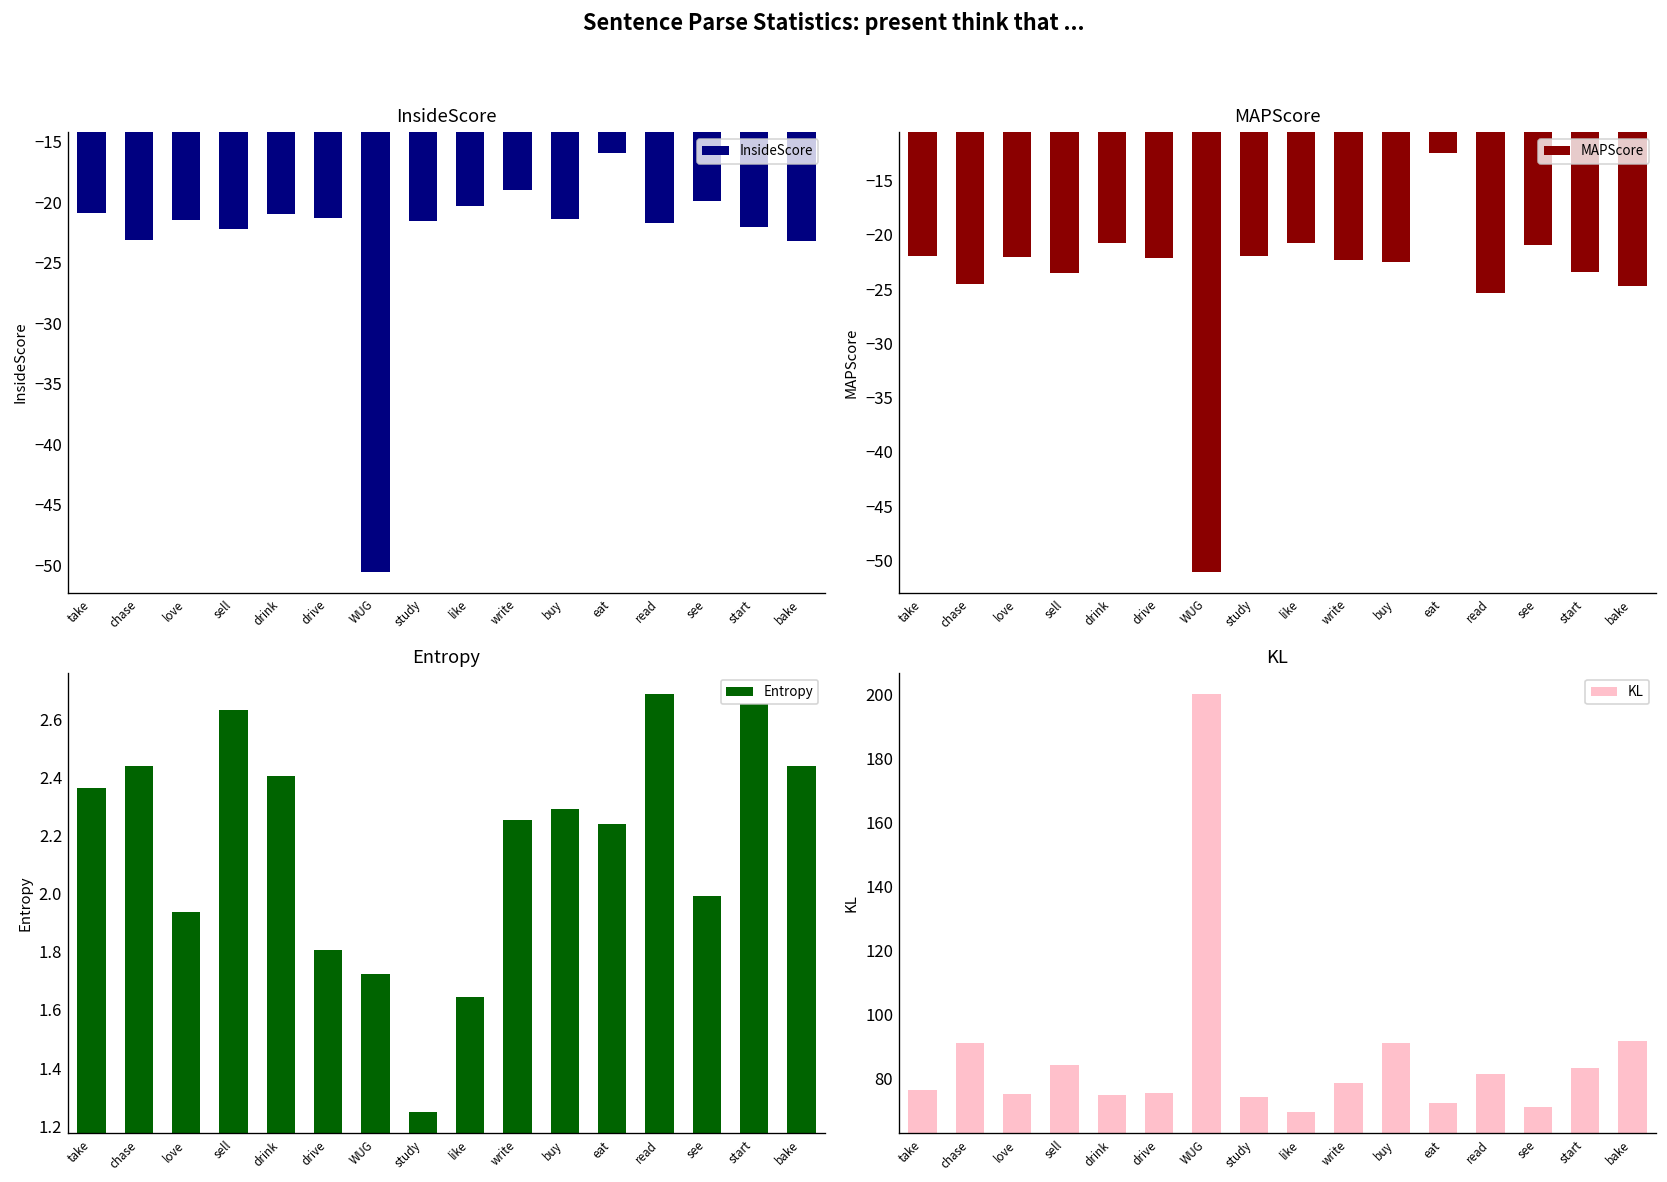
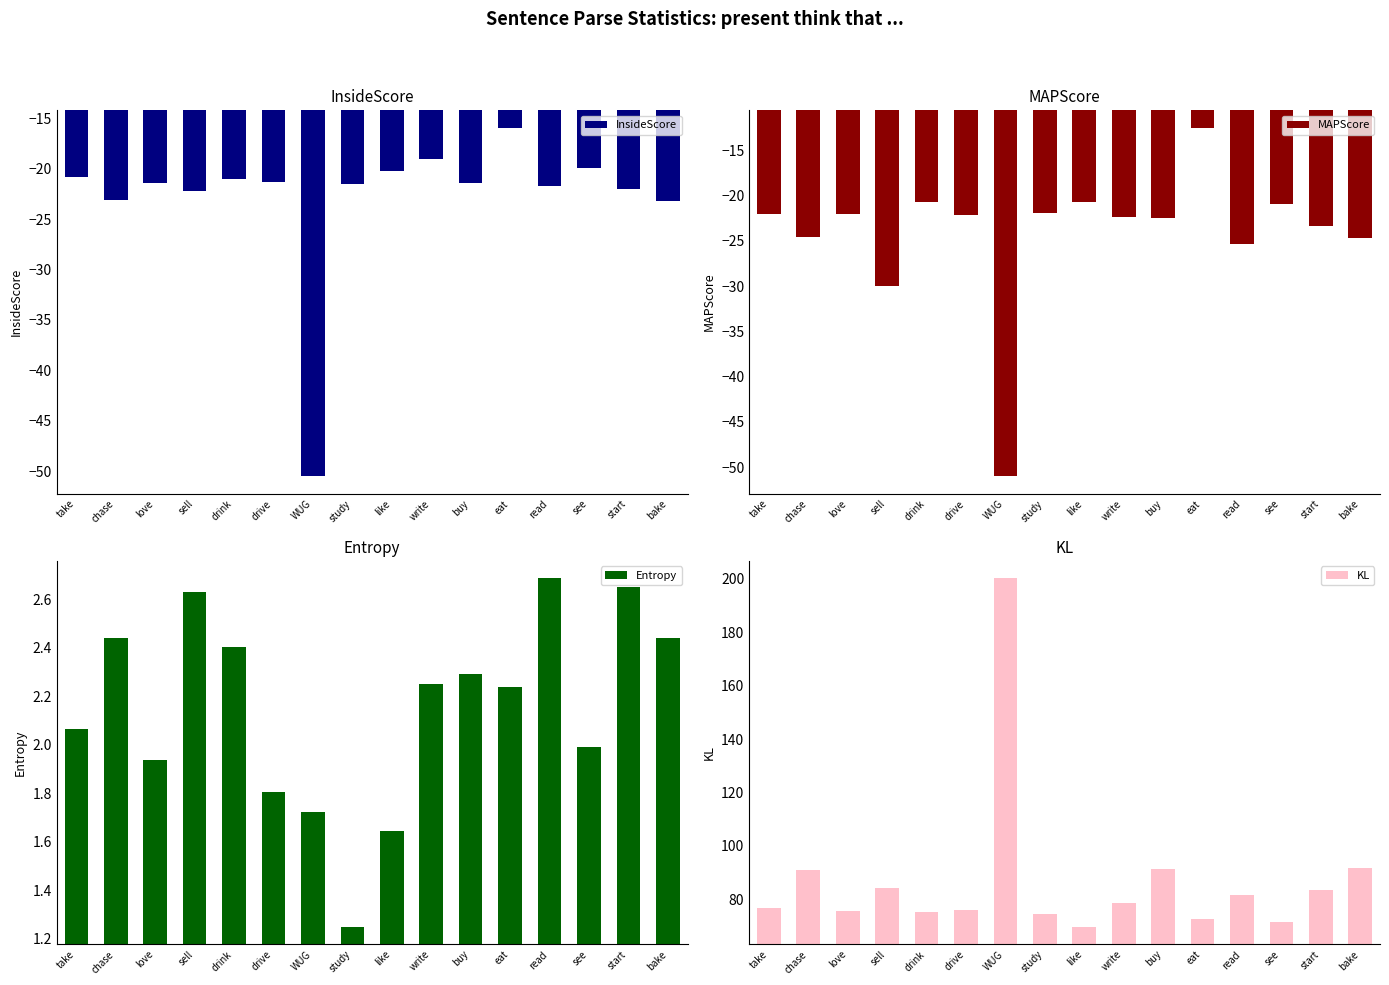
MAPScore, sell: -24 -> -30
Entropy, take: 2.36 -> 2.06
